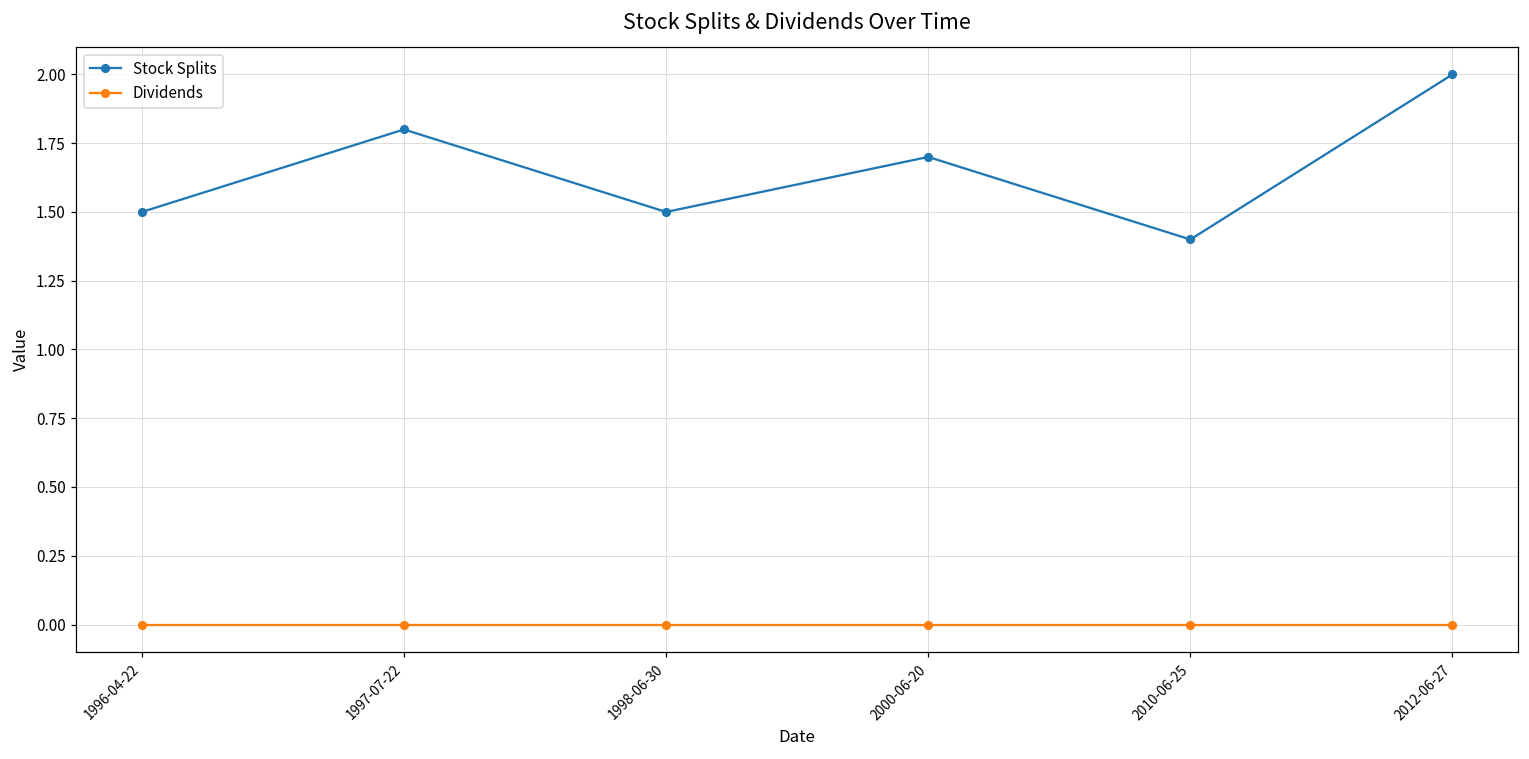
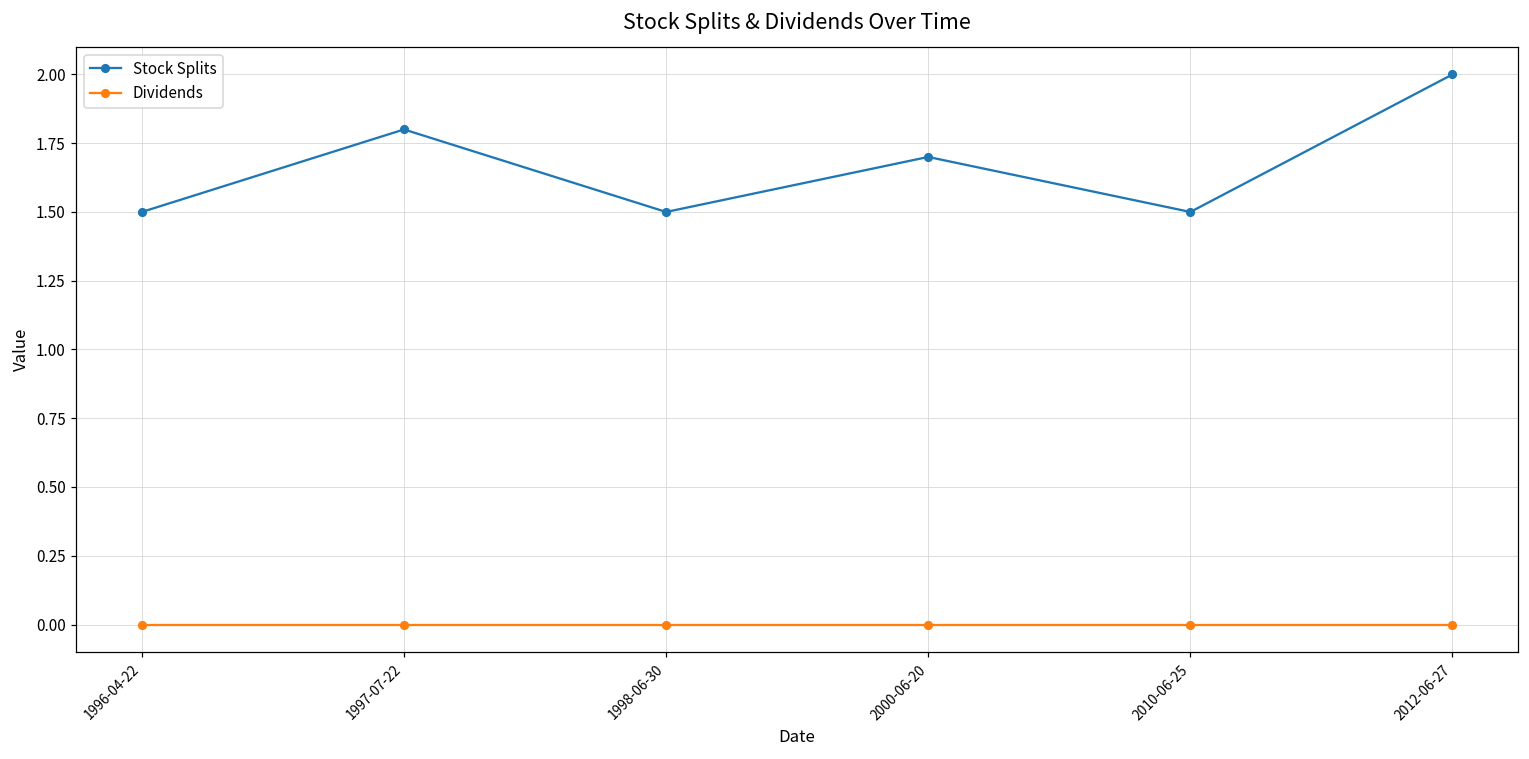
Stock Splits, 2010-06-25: 1.4 -> 1.5
